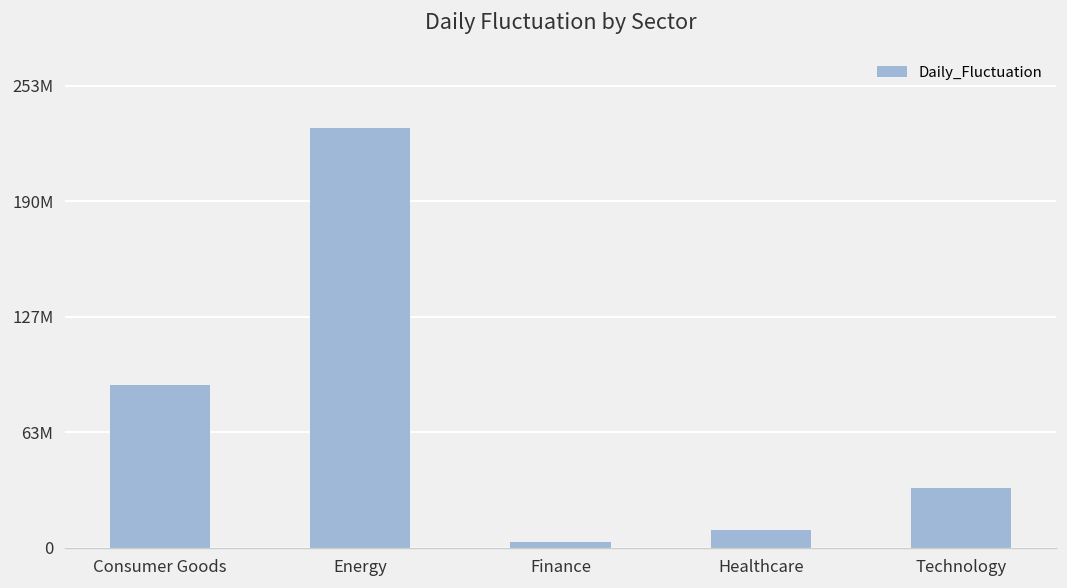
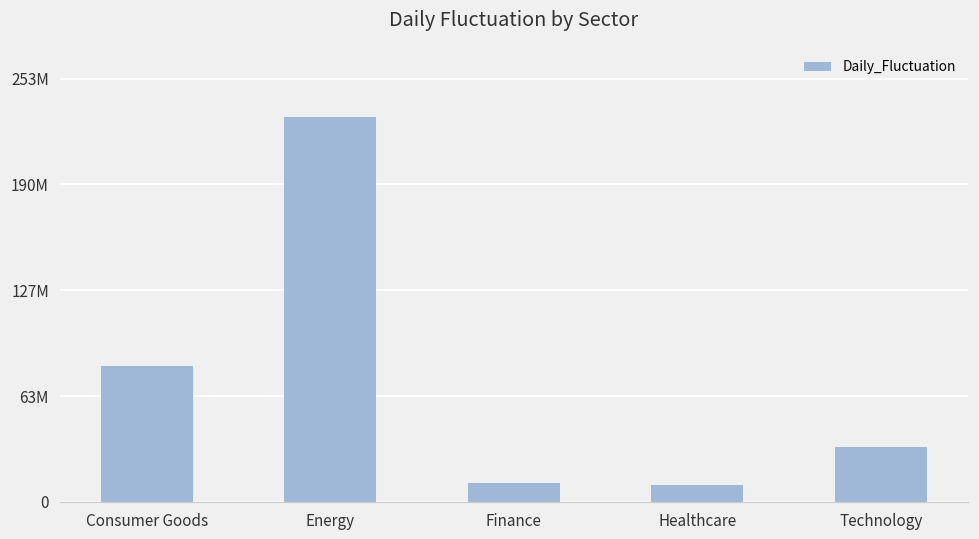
Consumer Goods: 89000000 -> 81000000
Finance: 3000000 -> 11000000
